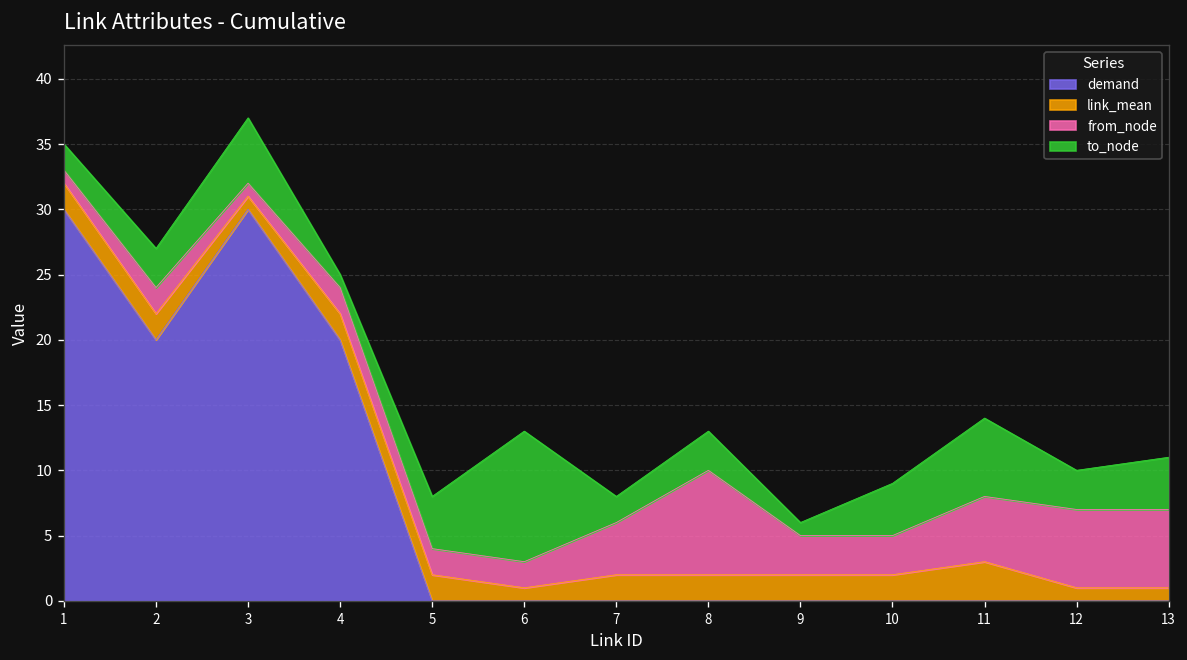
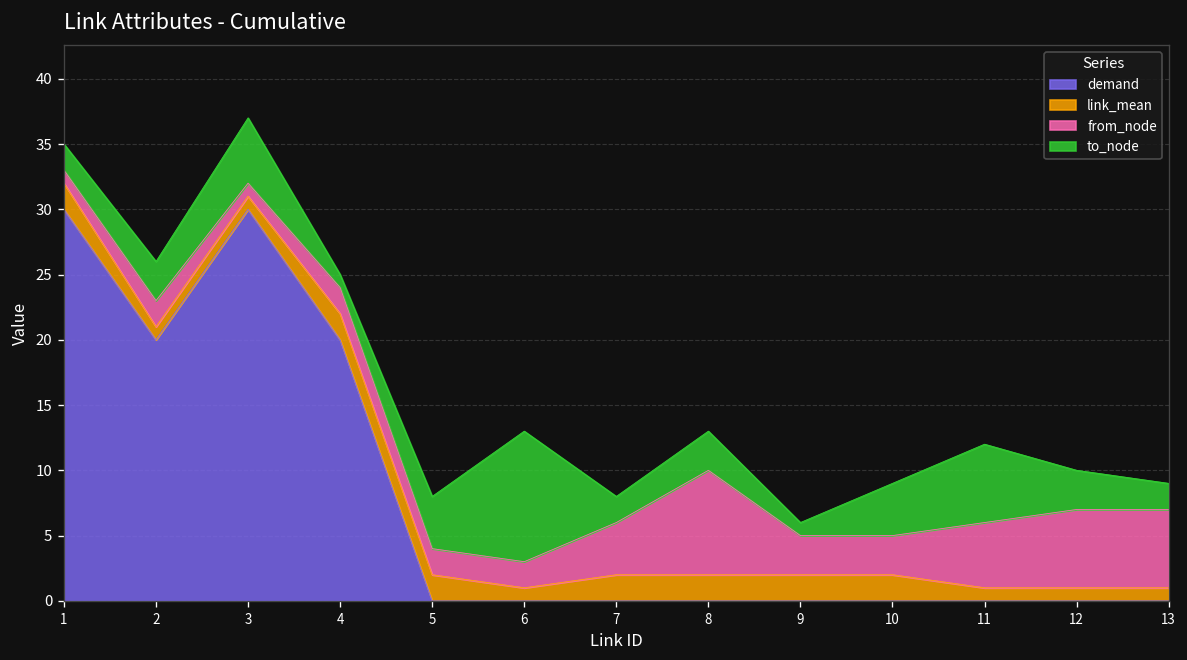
link_mean, 2: 2 -> 1
link_mean, 11: 3 -> 1
to_node, 13: 4 -> 2
